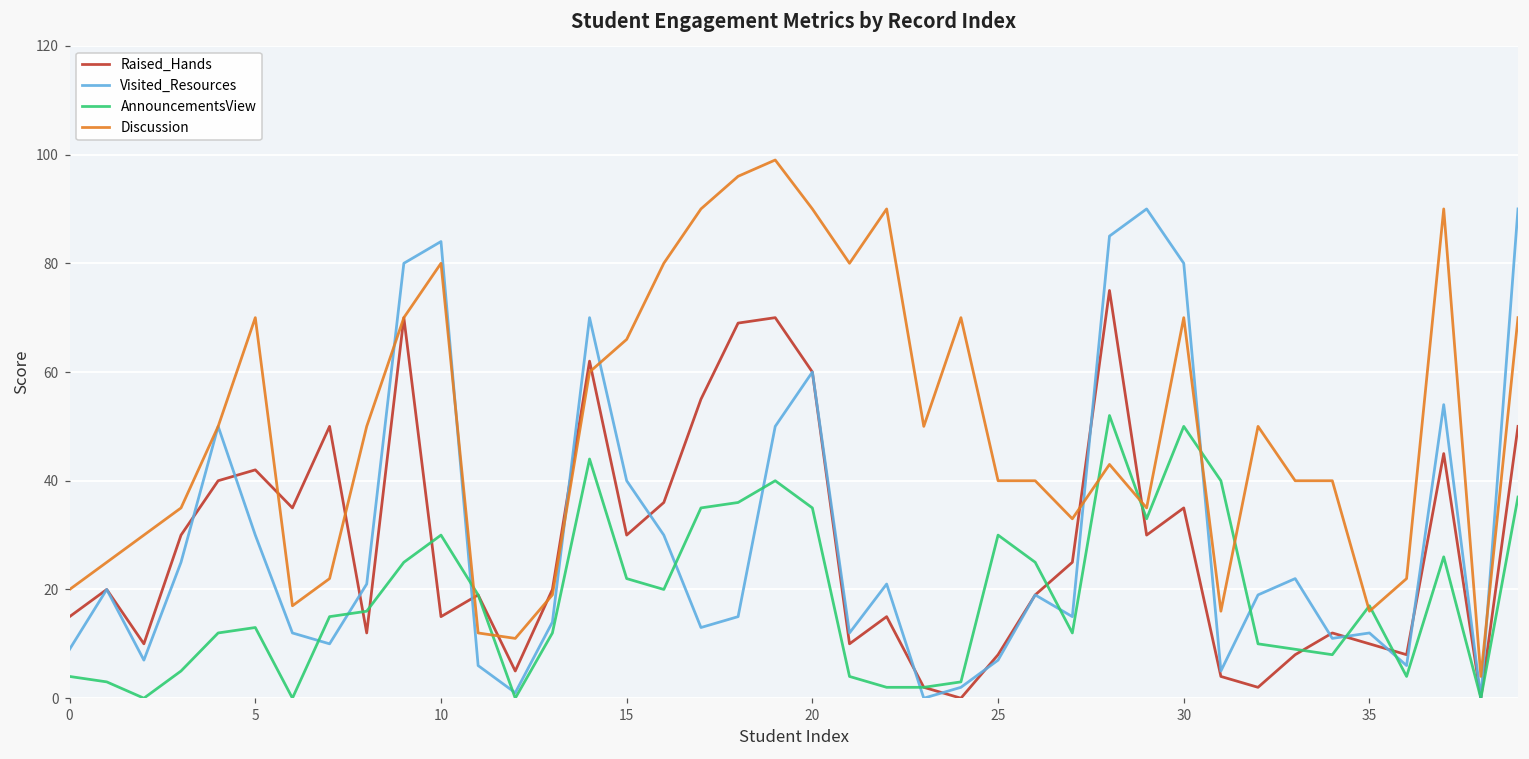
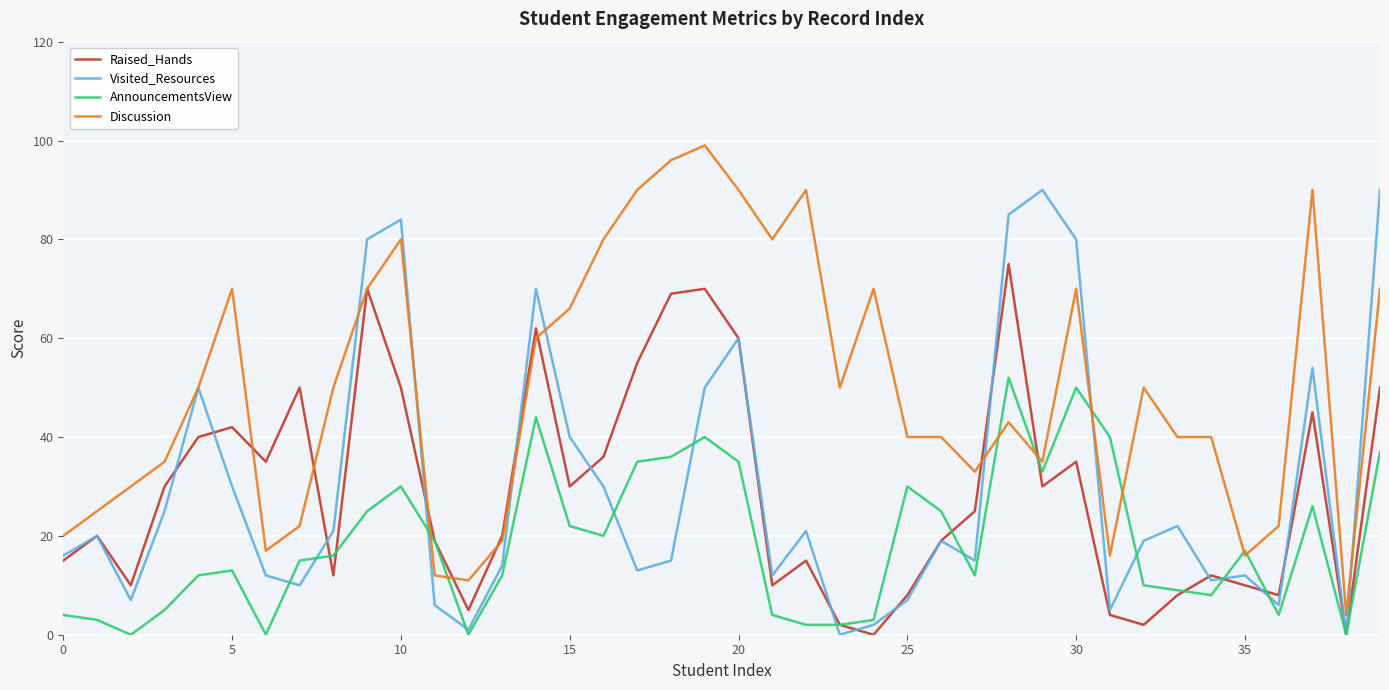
Visited_Resources, 0: 9 -> 16
Raised_Hands, 10: 15 -> 50
